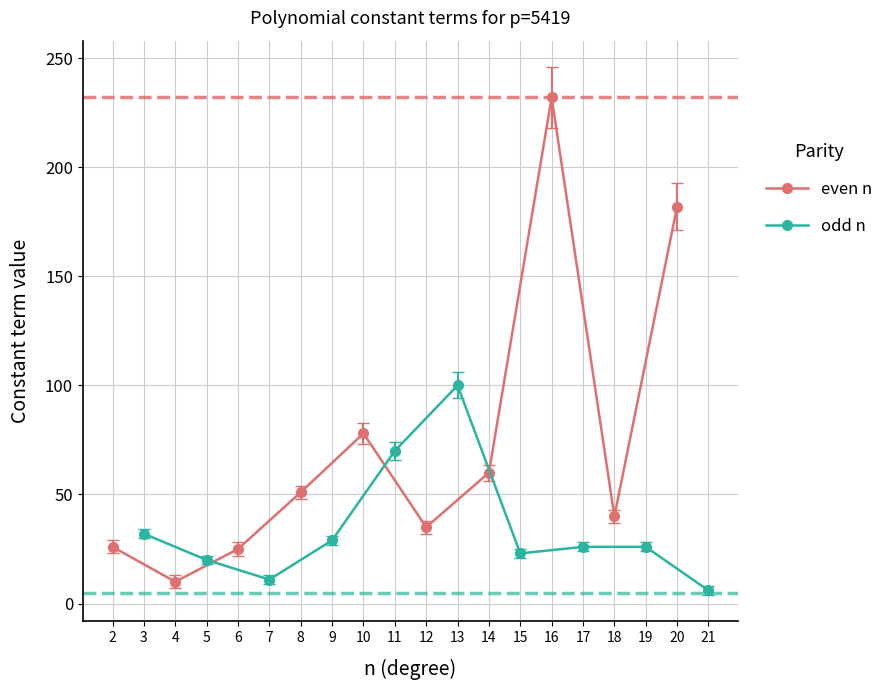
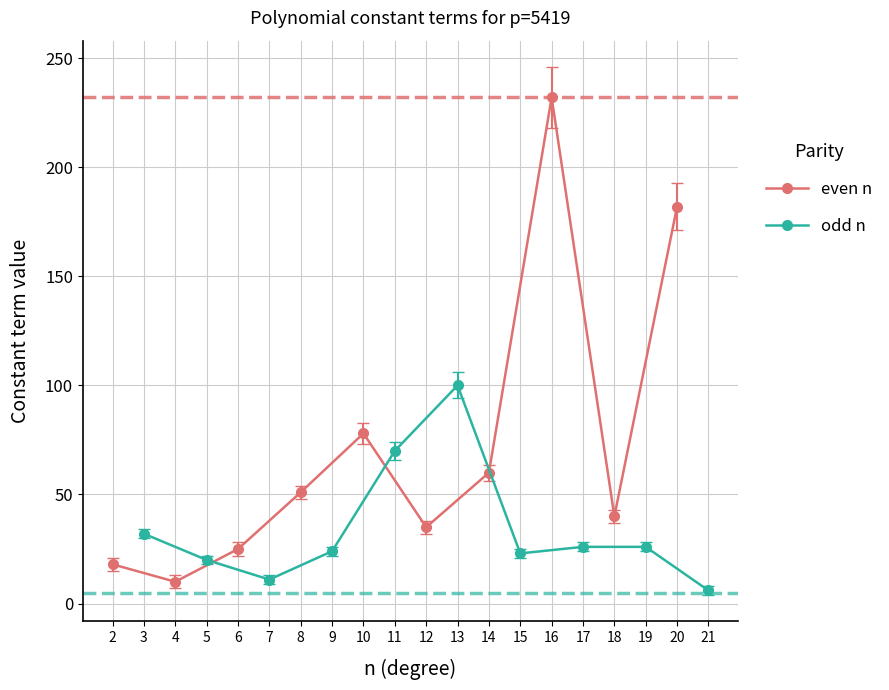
even n, 2: 26 -> 18
odd n, 9: 29 -> 24
